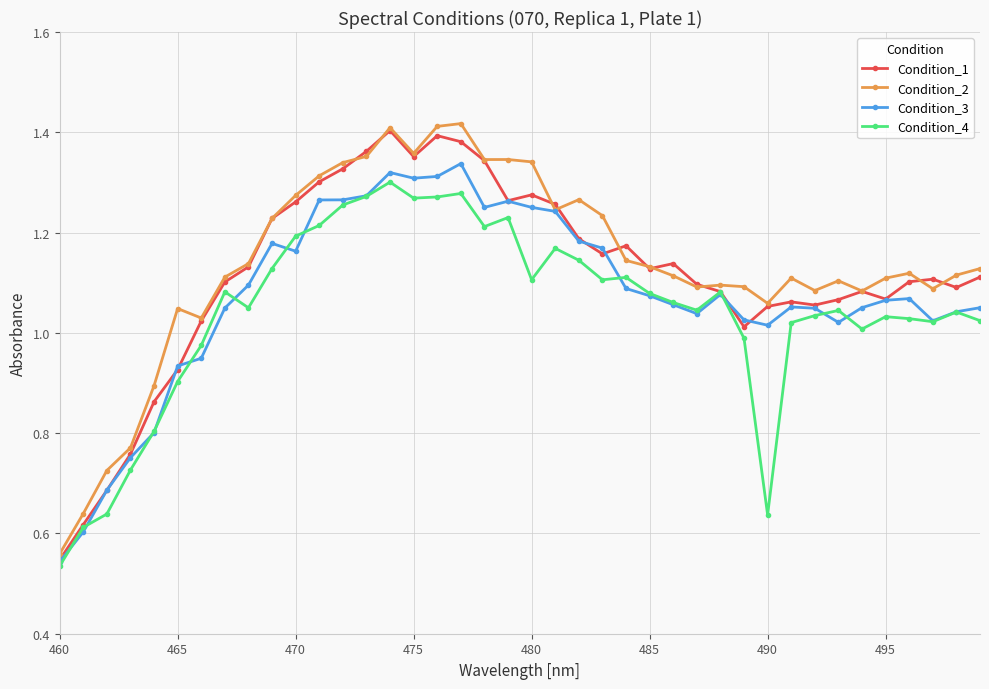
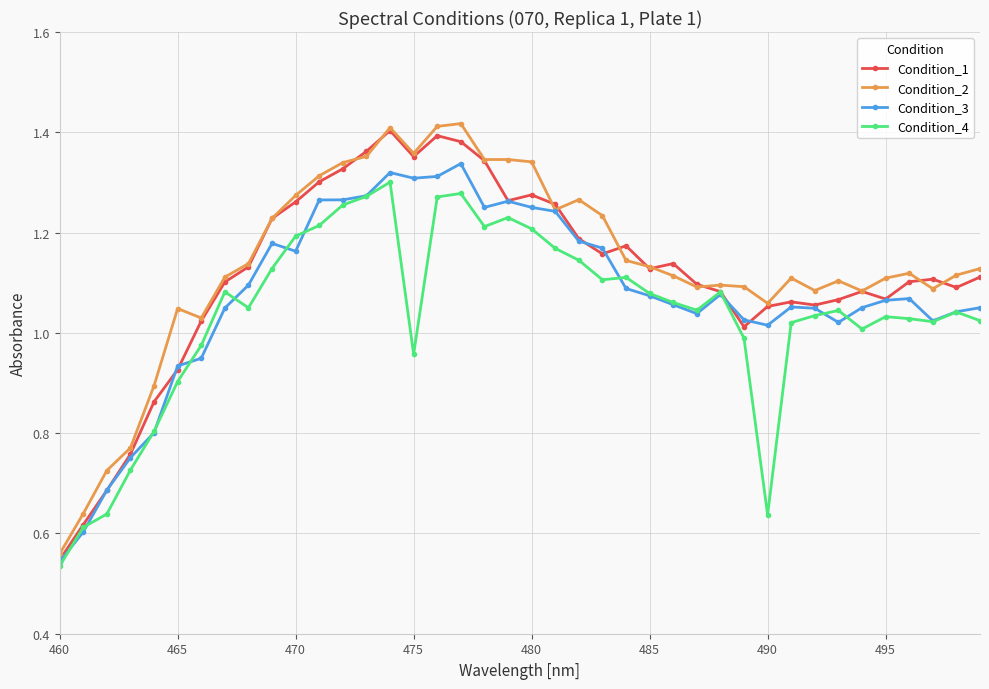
Condition_4, 475: 1.27 -> 0.96
Condition_4, 480: 1.11 -> 1.21
